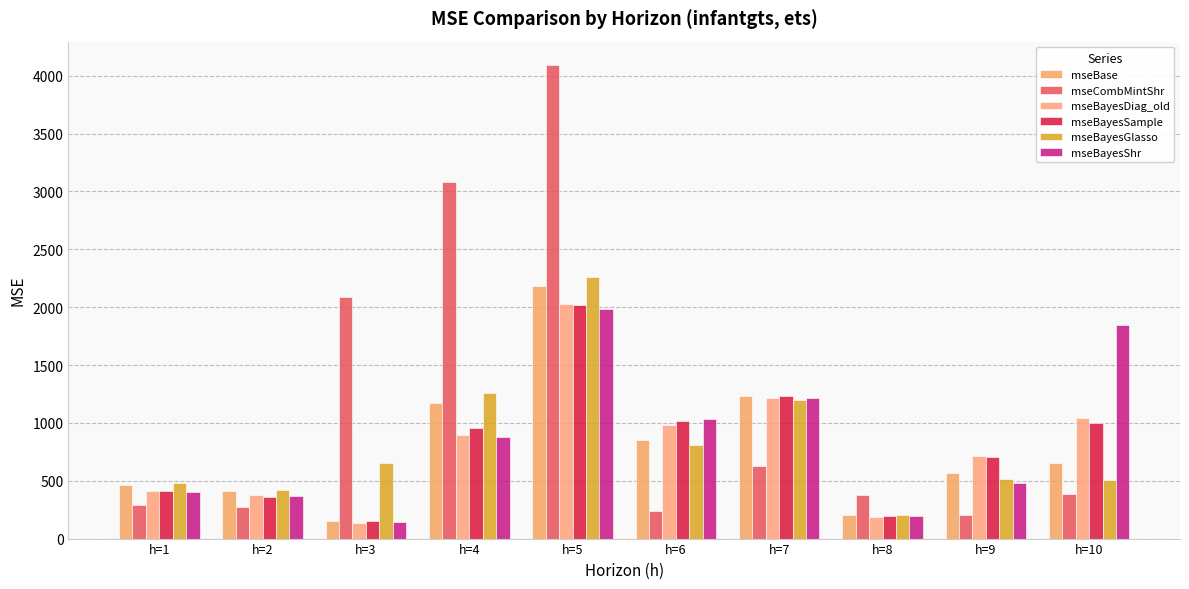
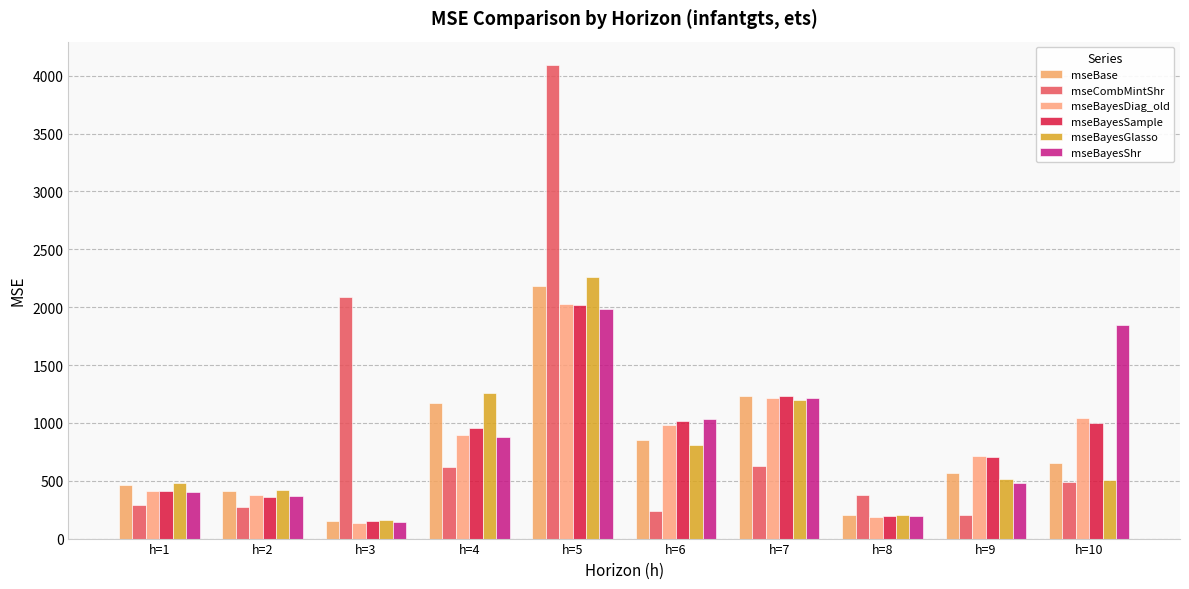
mseBayesGlasso, h=3: 660 -> 160
mseCombMintShr, h=4: 3080 -> 620
mseCombMintShr, h=10: 390 -> 490
